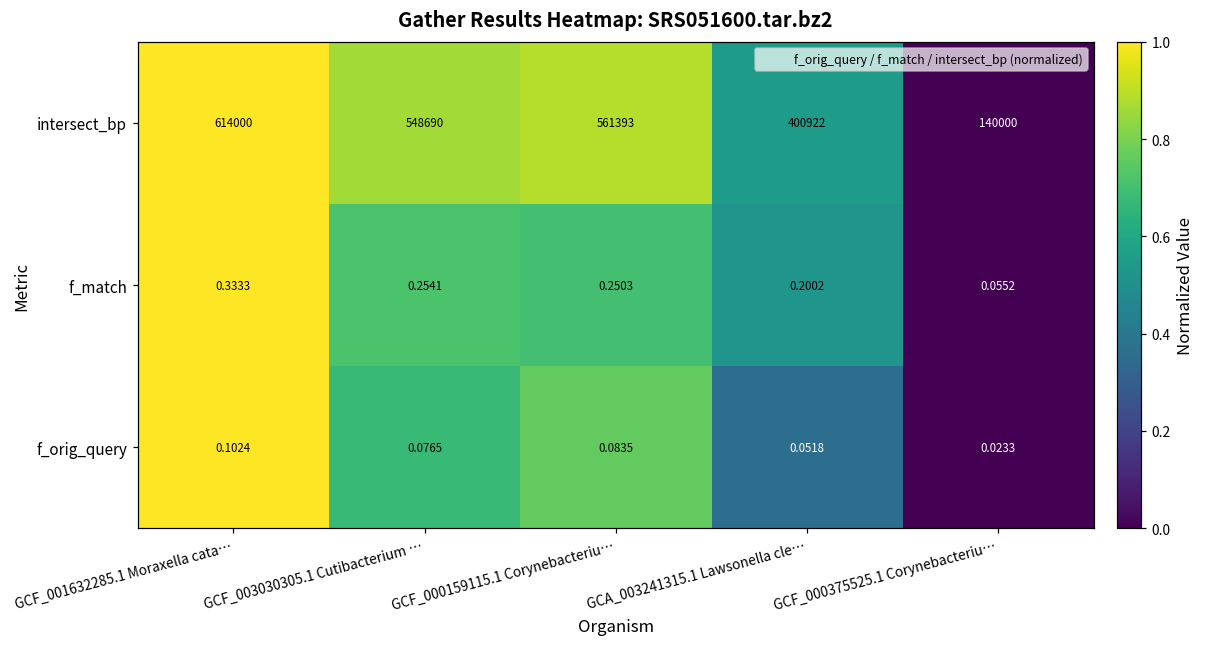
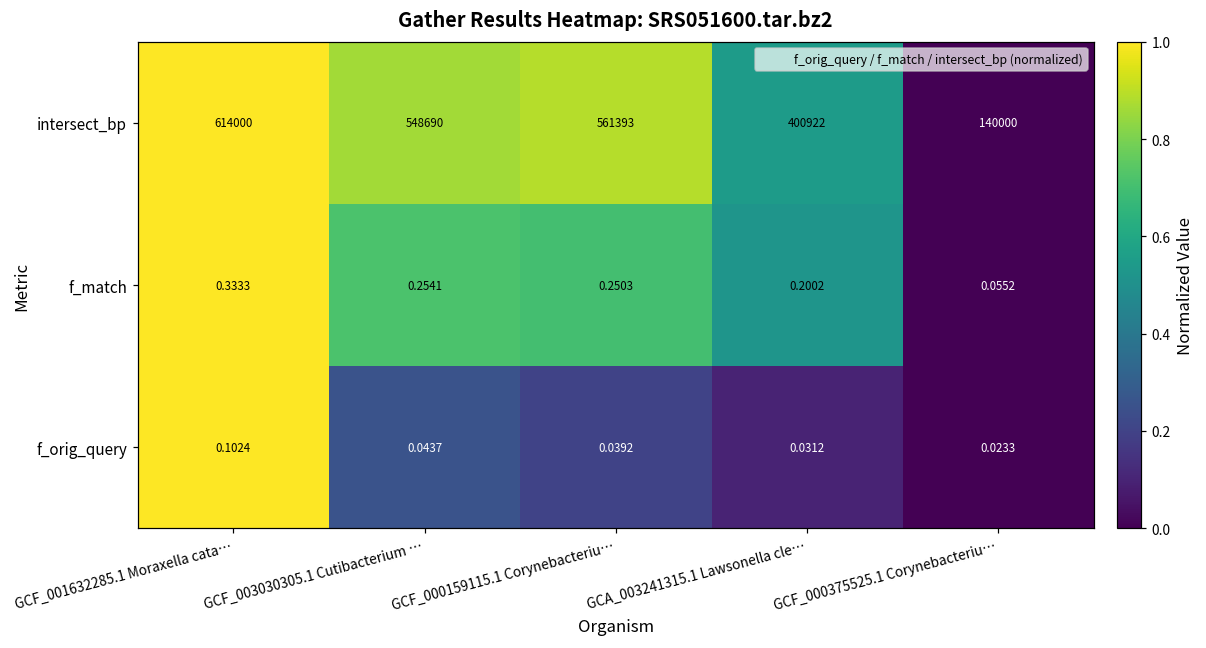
f_orig_query, GCF_003030305.1 Cutibacterium …: 0.0765 -> 0.0437
f_orig_query, GCF_000159115.1 Corynebacteriu…: 0.0835 -> 0.0392
f_orig_query, GCA_003241315.1 Lawsonella cle…: 0.0518 -> 0.0312
